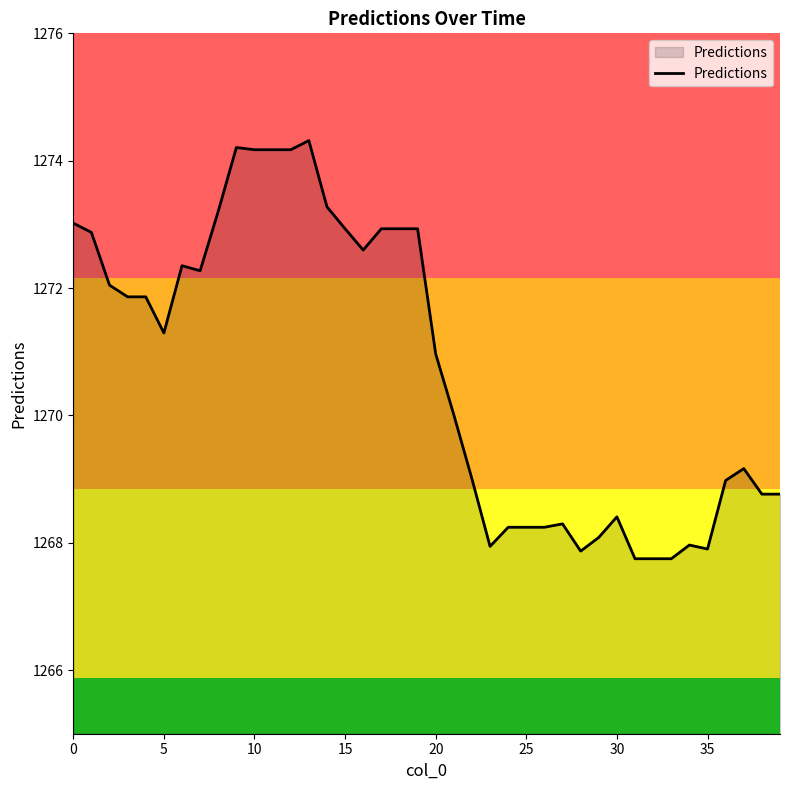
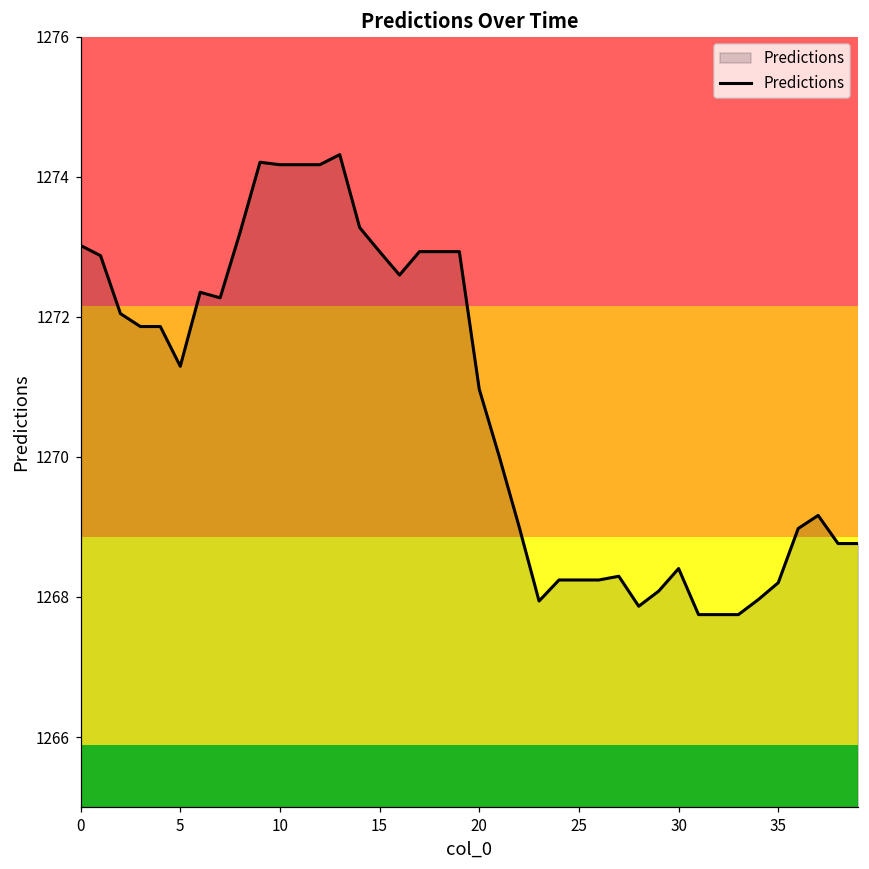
35: 1267.9 -> 1268.2
